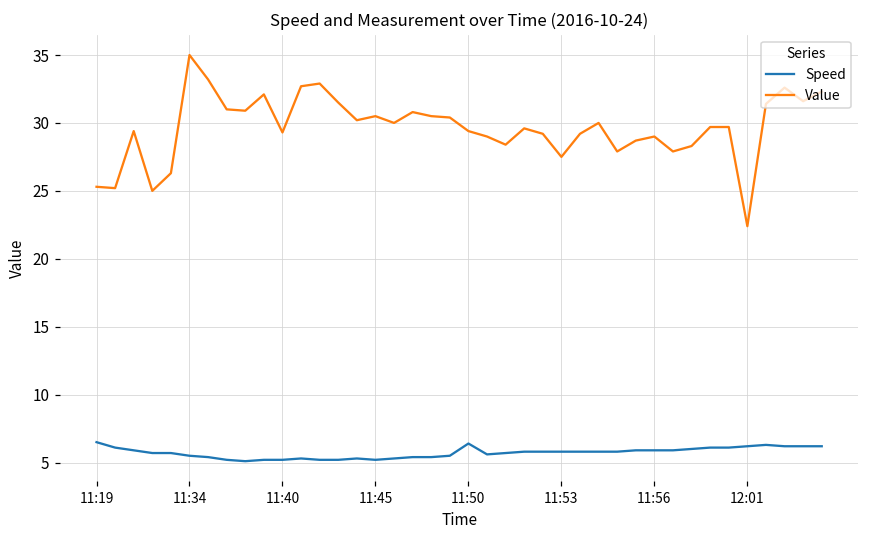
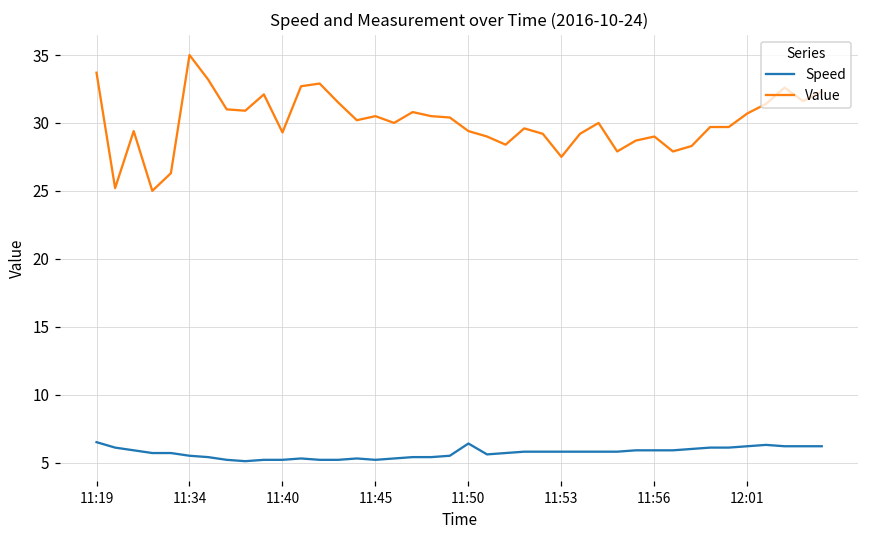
Value, 11:19: 25.3 -> 33.7
Value, 12:01: 22.4 -> 30.7
